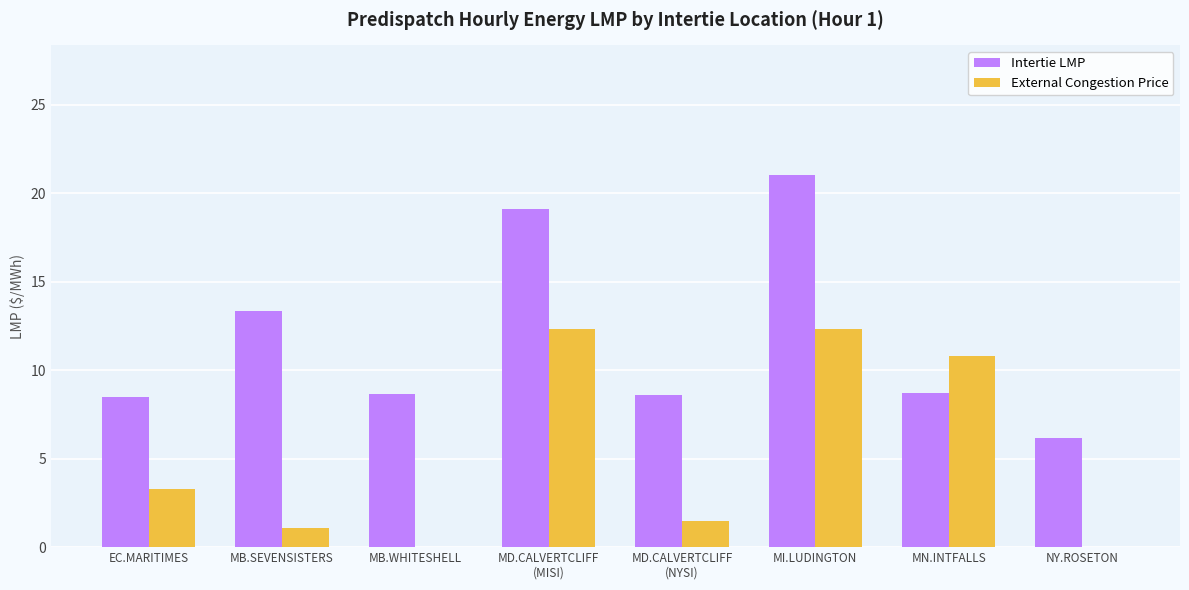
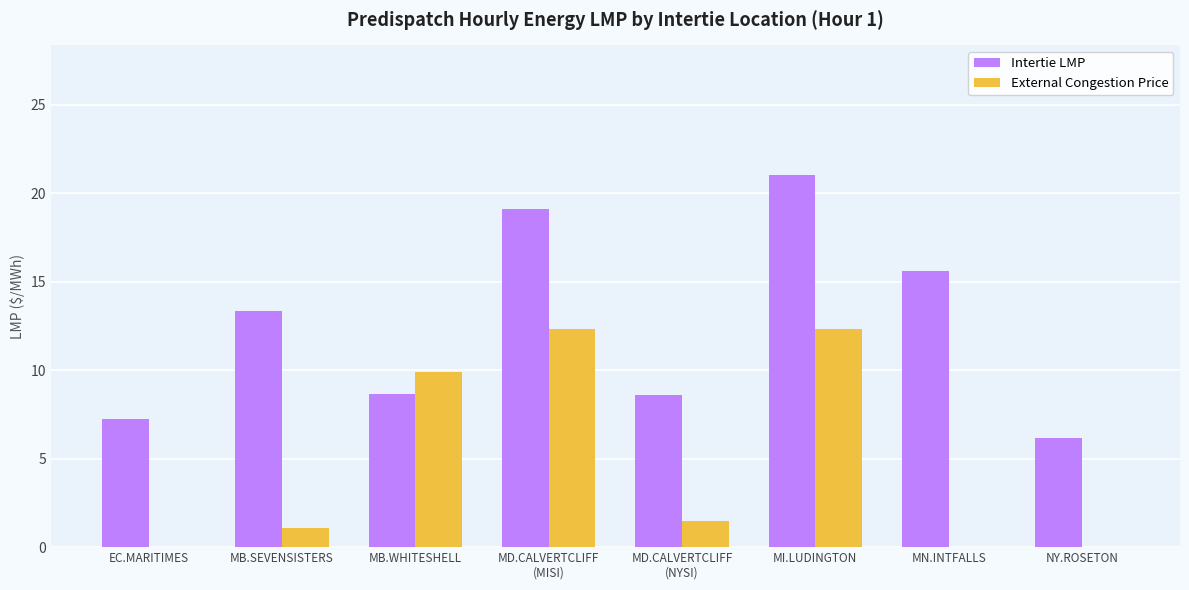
Intertie LMP, EC.MARITIMES: 8.5 -> 7.2
External Congestion Price, EC.MARITIMES: 3.3 -> 0.0
External Congestion Price, MB.WHITESHELL: 0.0 -> 9.9
Intertie LMP, MN.INTFALLS: 8.7 -> 15.6
External Congestion Price, MN.INTFALLS: 10.8 -> 0.0
